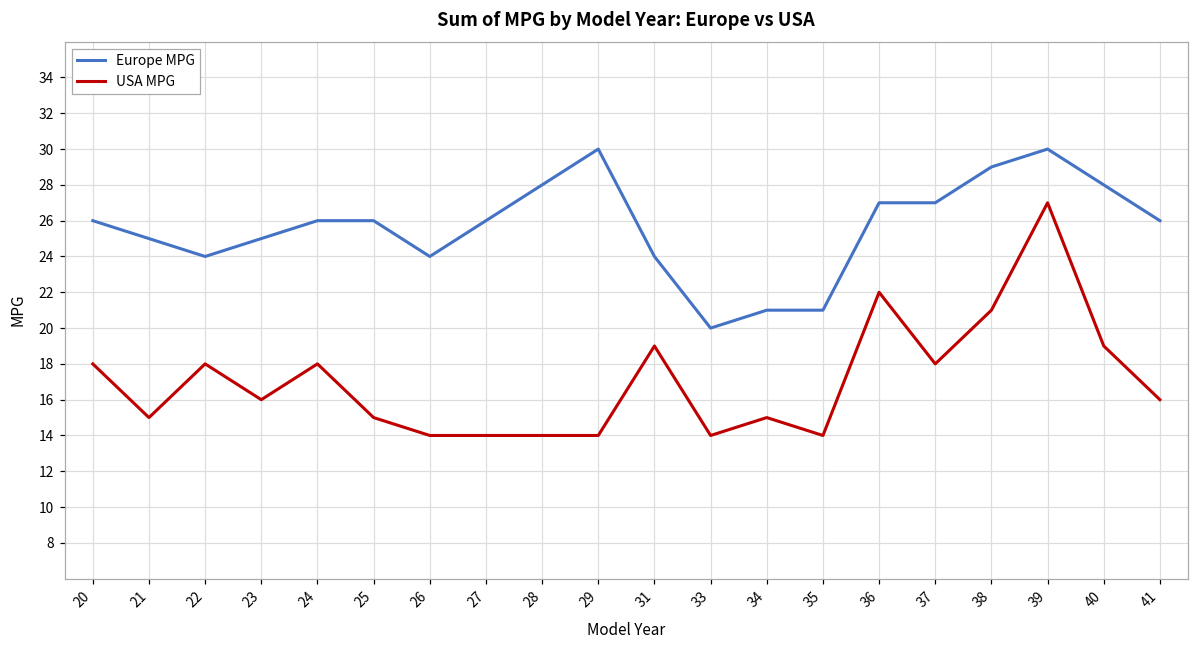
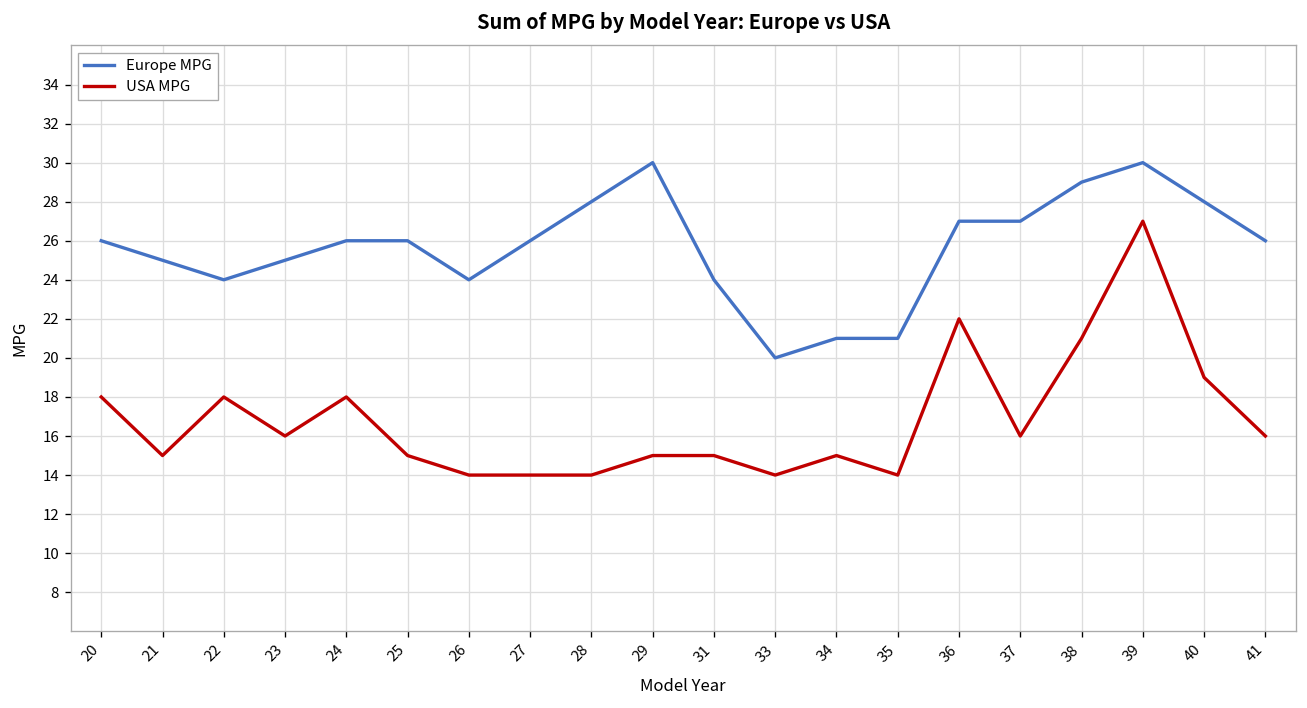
USA MPG, 29: 14 -> 15
USA MPG, 31: 19 -> 15
USA MPG, 37: 18 -> 16
